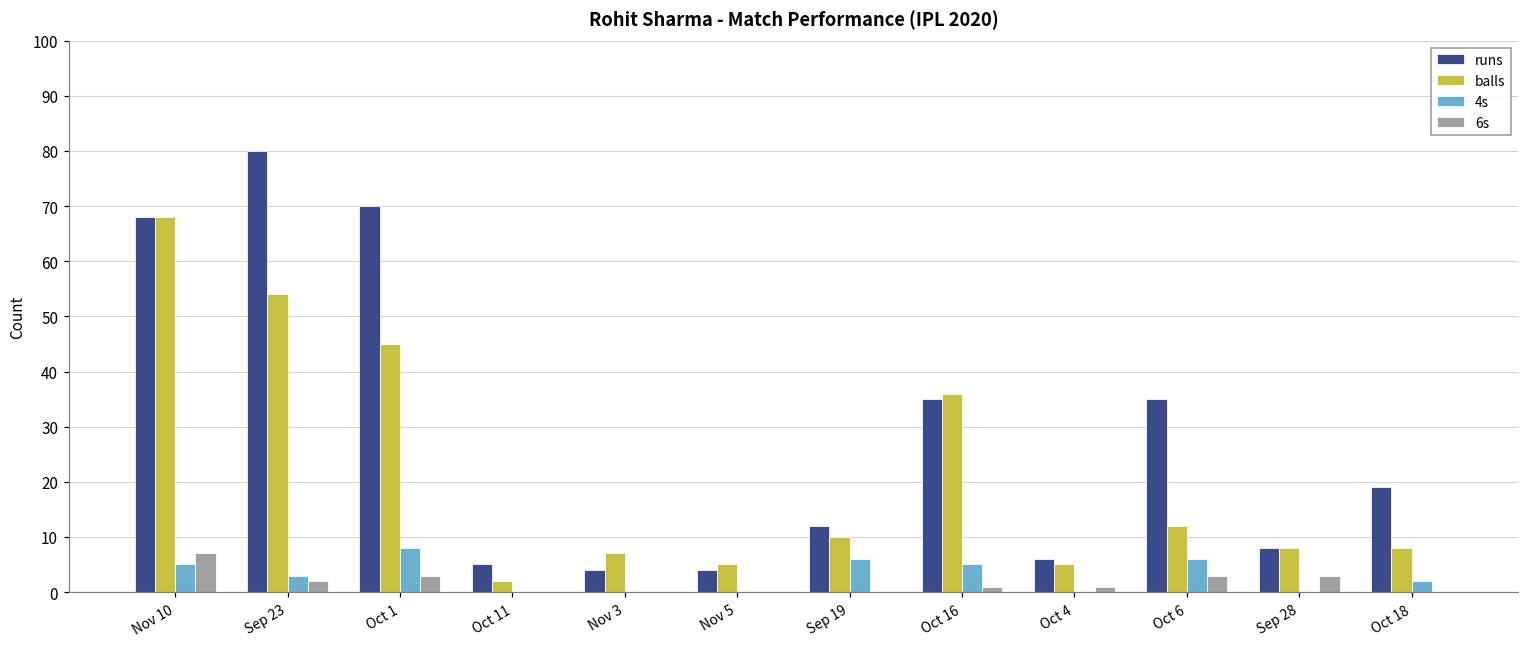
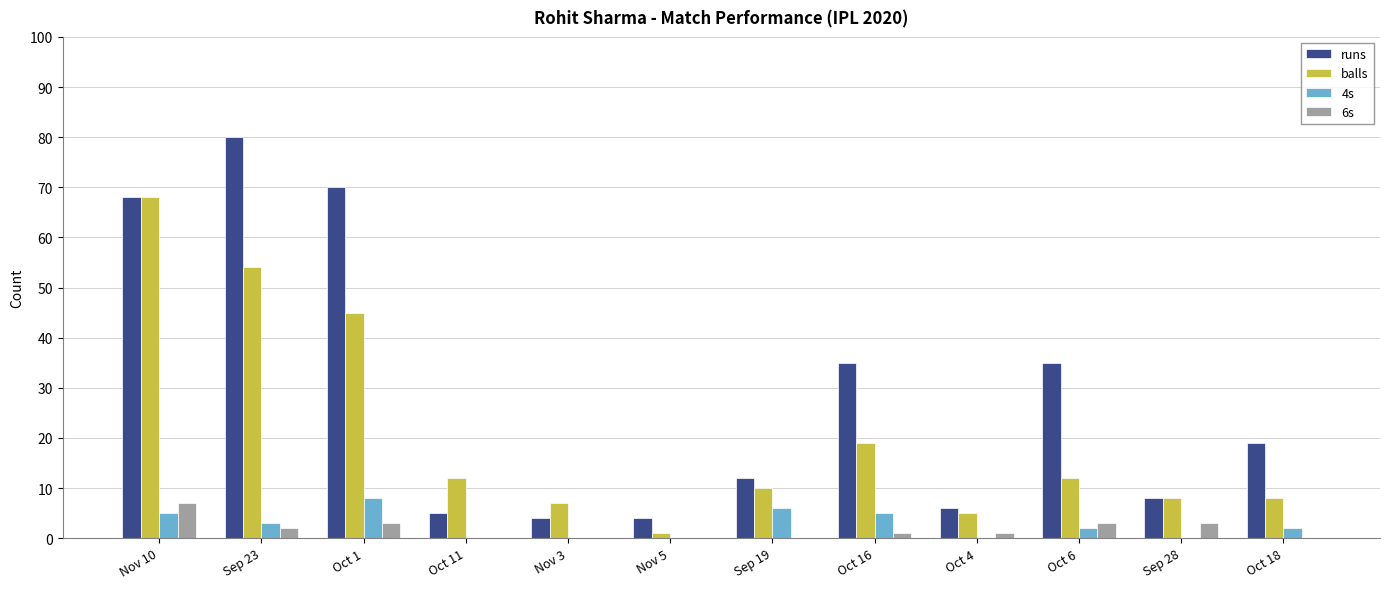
balls, Oct 11: 2 -> 12
balls, Nov 5: 5 -> 1
balls, Oct 16: 36 -> 19
4s, Oct 6: 6 -> 2
